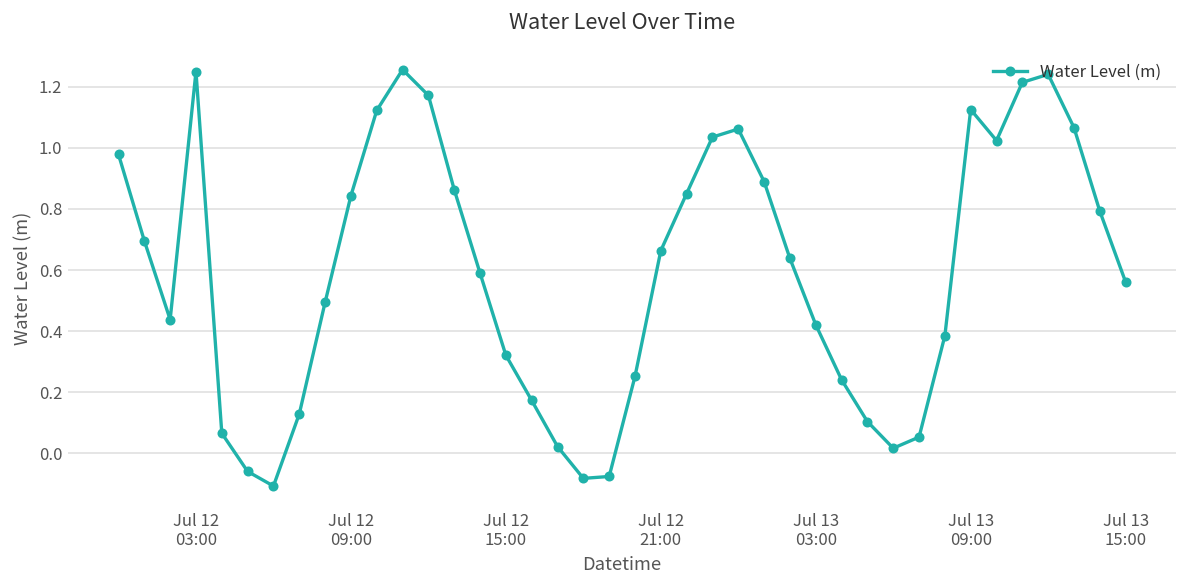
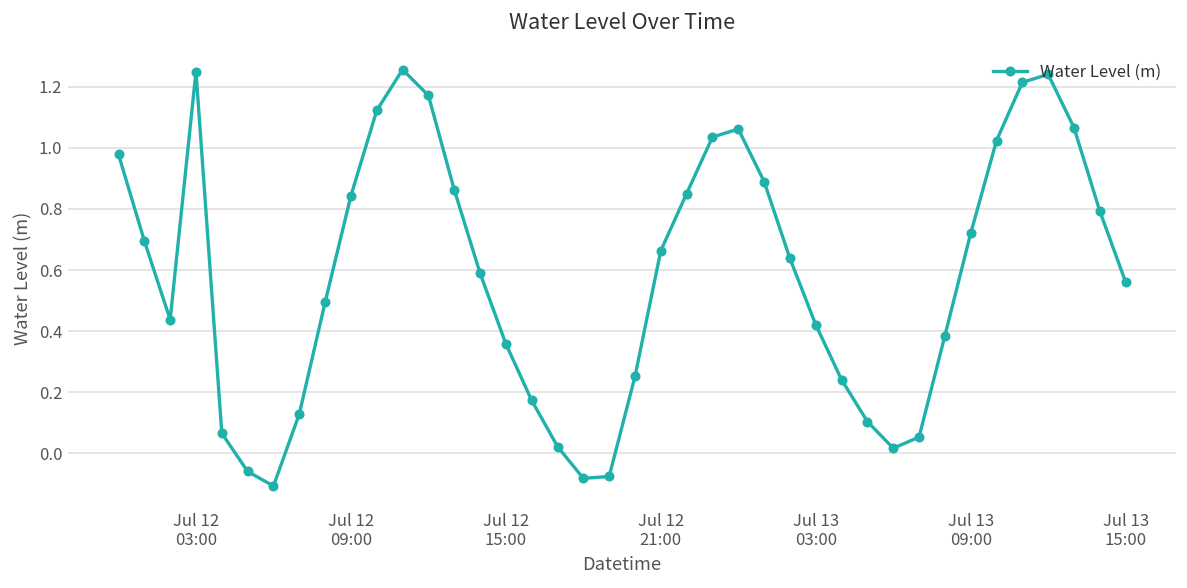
Jul 12 15:00: 0.32 -> 0.36
Jul 13 09:00: 1.13 -> 0.72
